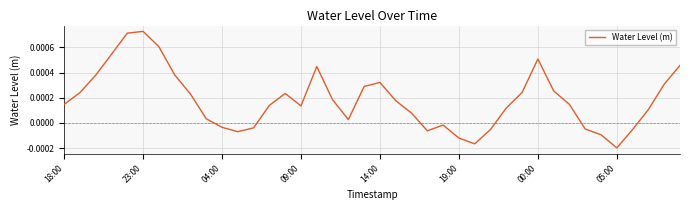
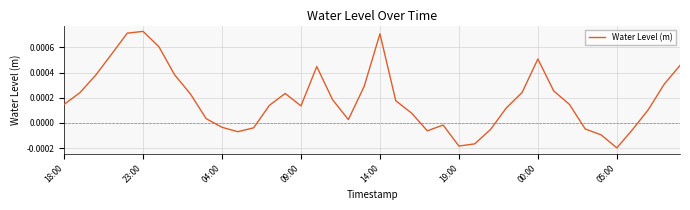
14:00: 0.00032 -> 0.00071
19:00: -0.00012 -> -0.00018
